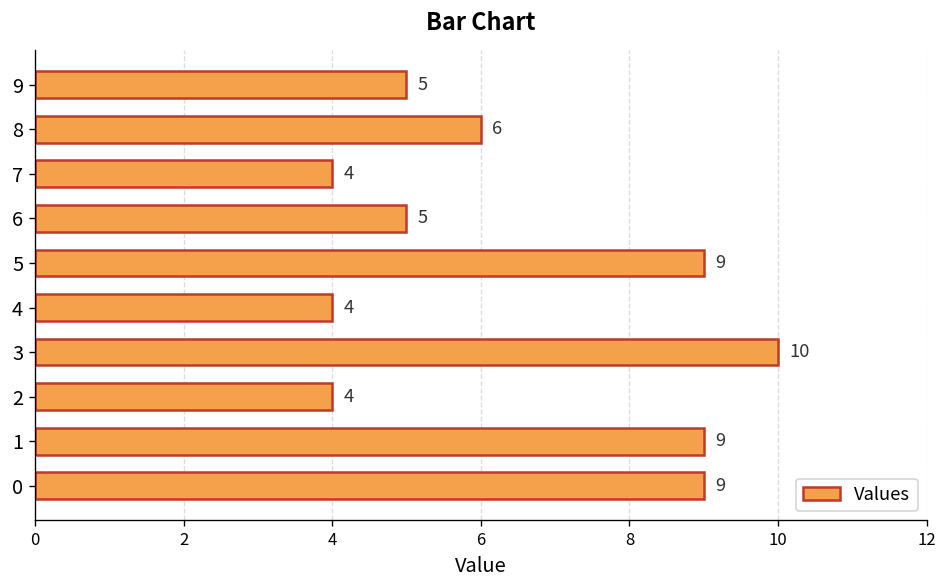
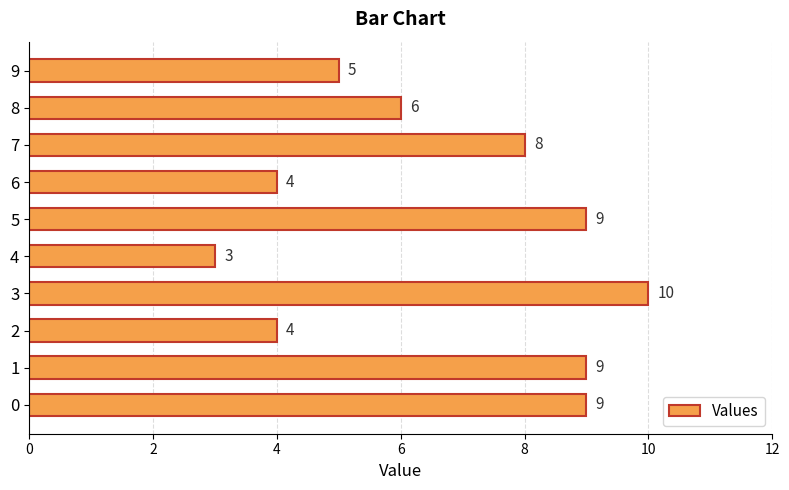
7: 4 -> 8
6: 5 -> 4
4: 4 -> 3
